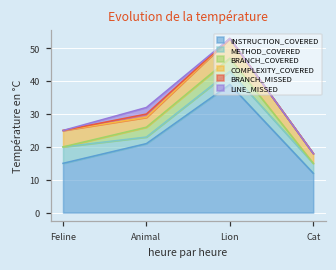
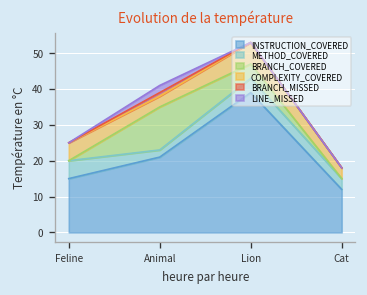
BRANCH_COVERED, Animal: 3 -> 12
